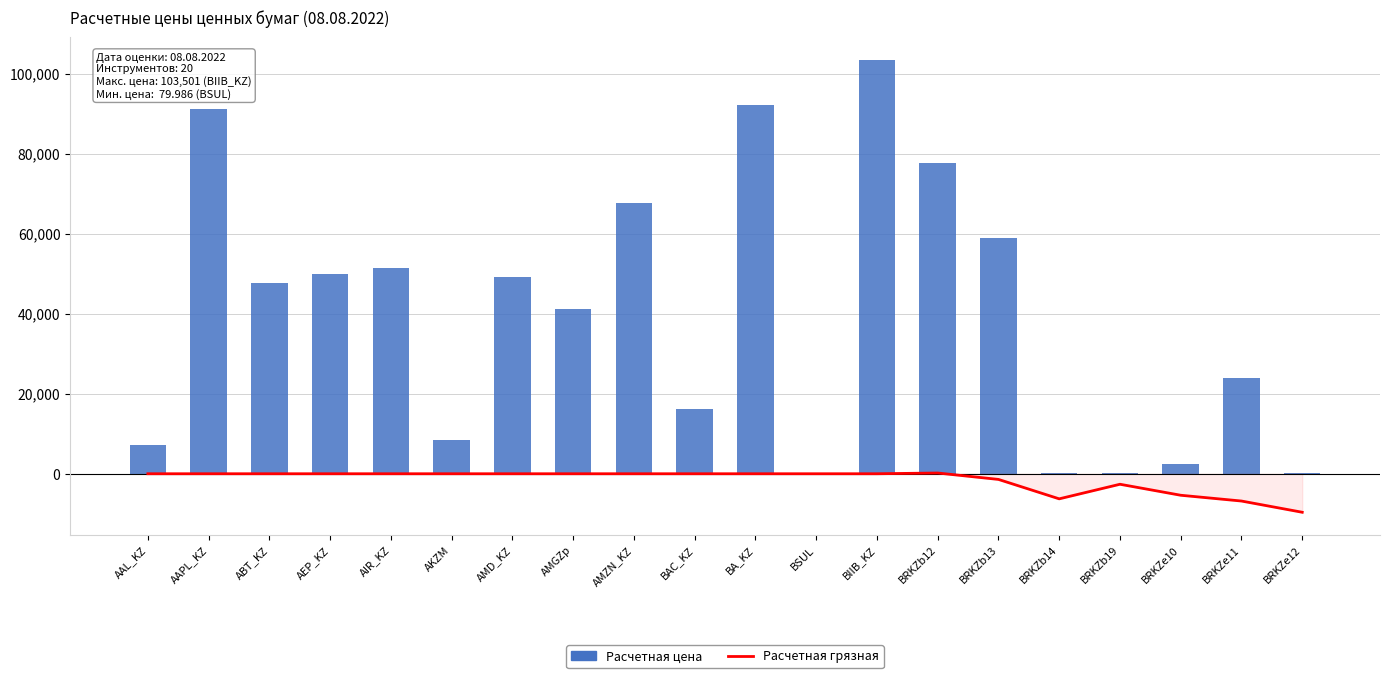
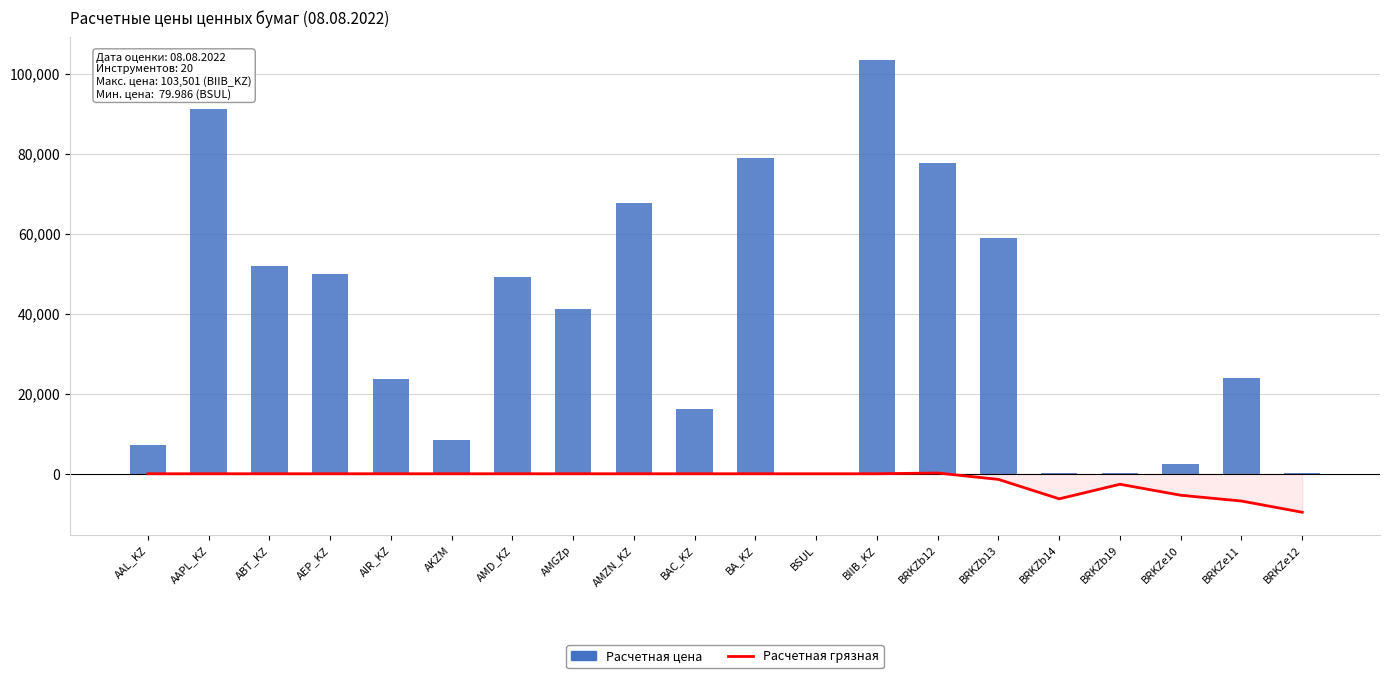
Расчетная цена, ABT_KZ: 48,000 -> 52,000
Расчетная цена, AIR_KZ: 51,000 -> 24,000
Расчетная цена, BA_KZ: 92,000 -> 79,000
